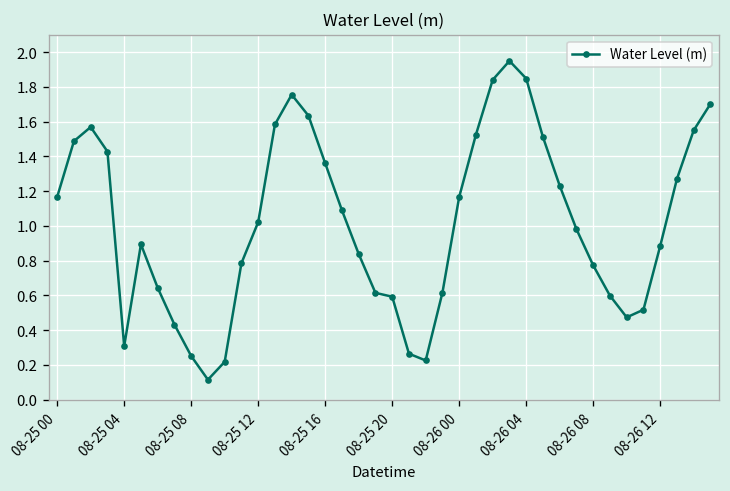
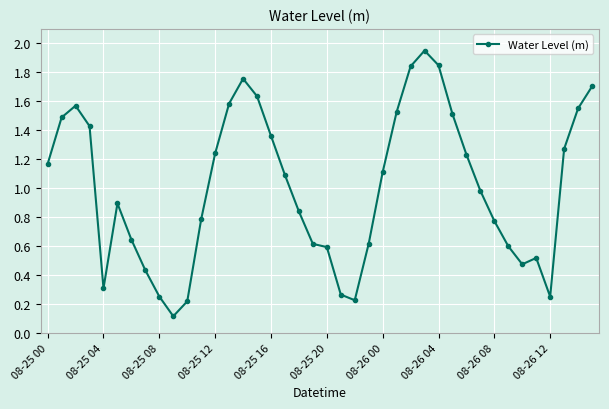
08-25 12: 1.02 -> 1.24
08-26 00: 1.17 -> 1.11
08-26 12: 0.88 -> 0.25
